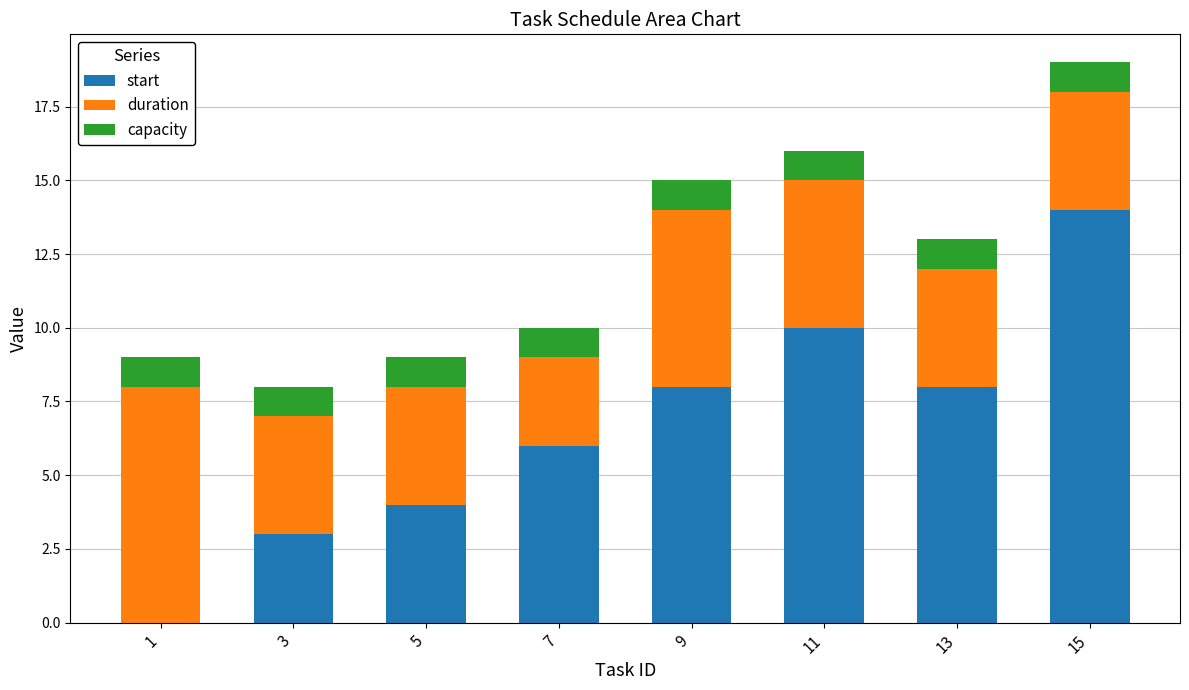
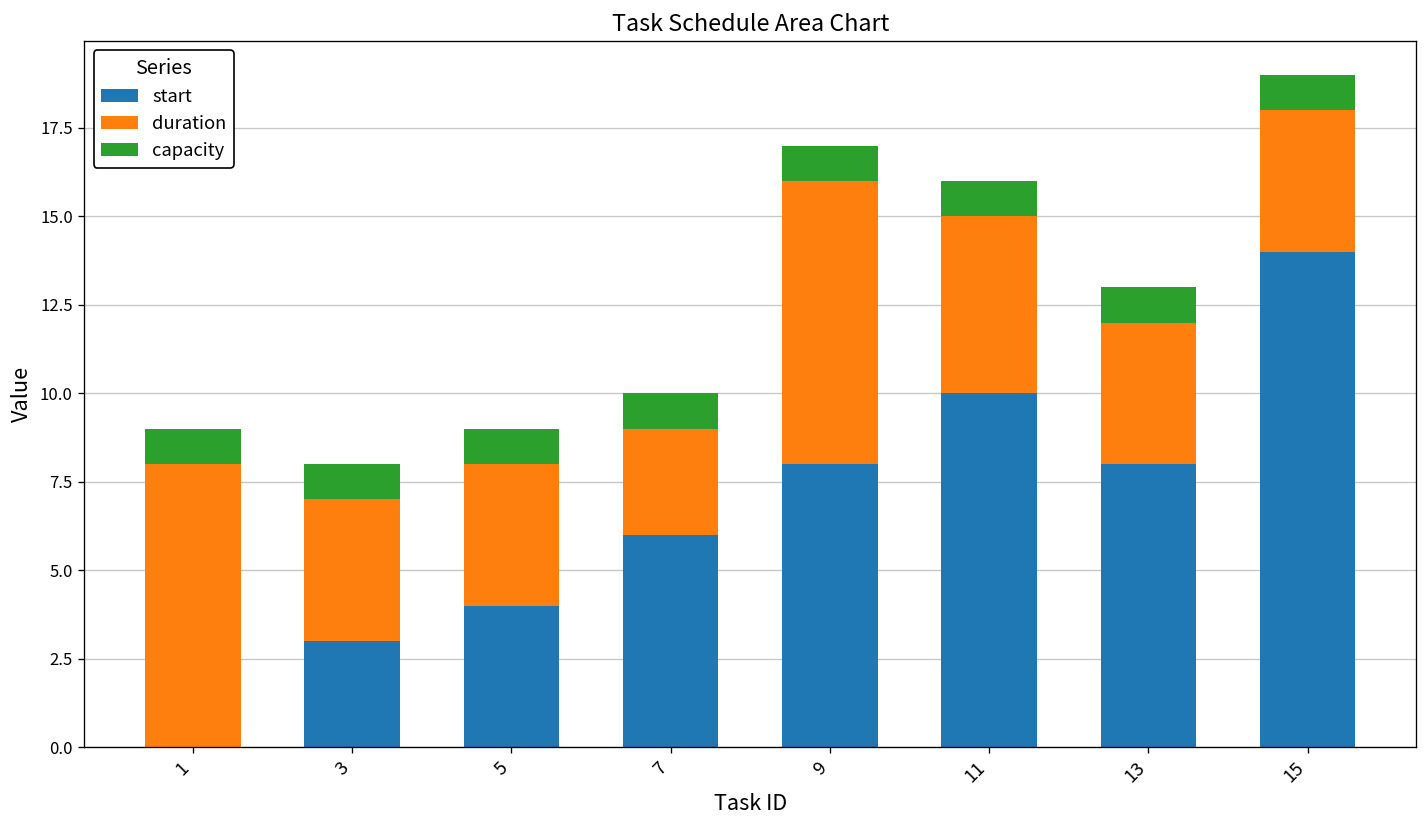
duration, 9: 6 -> 8
